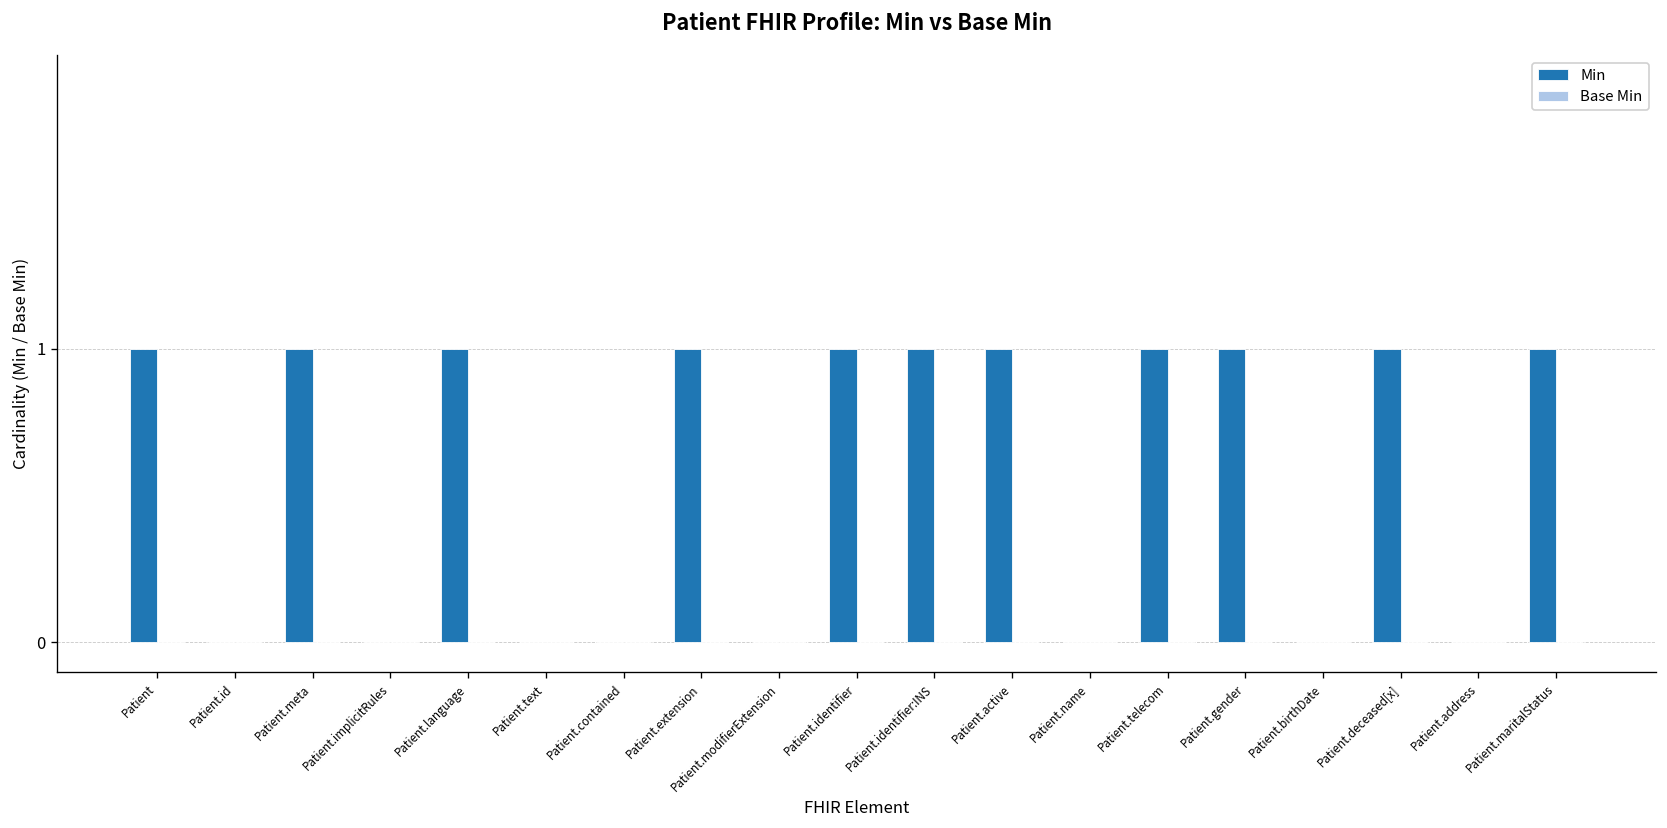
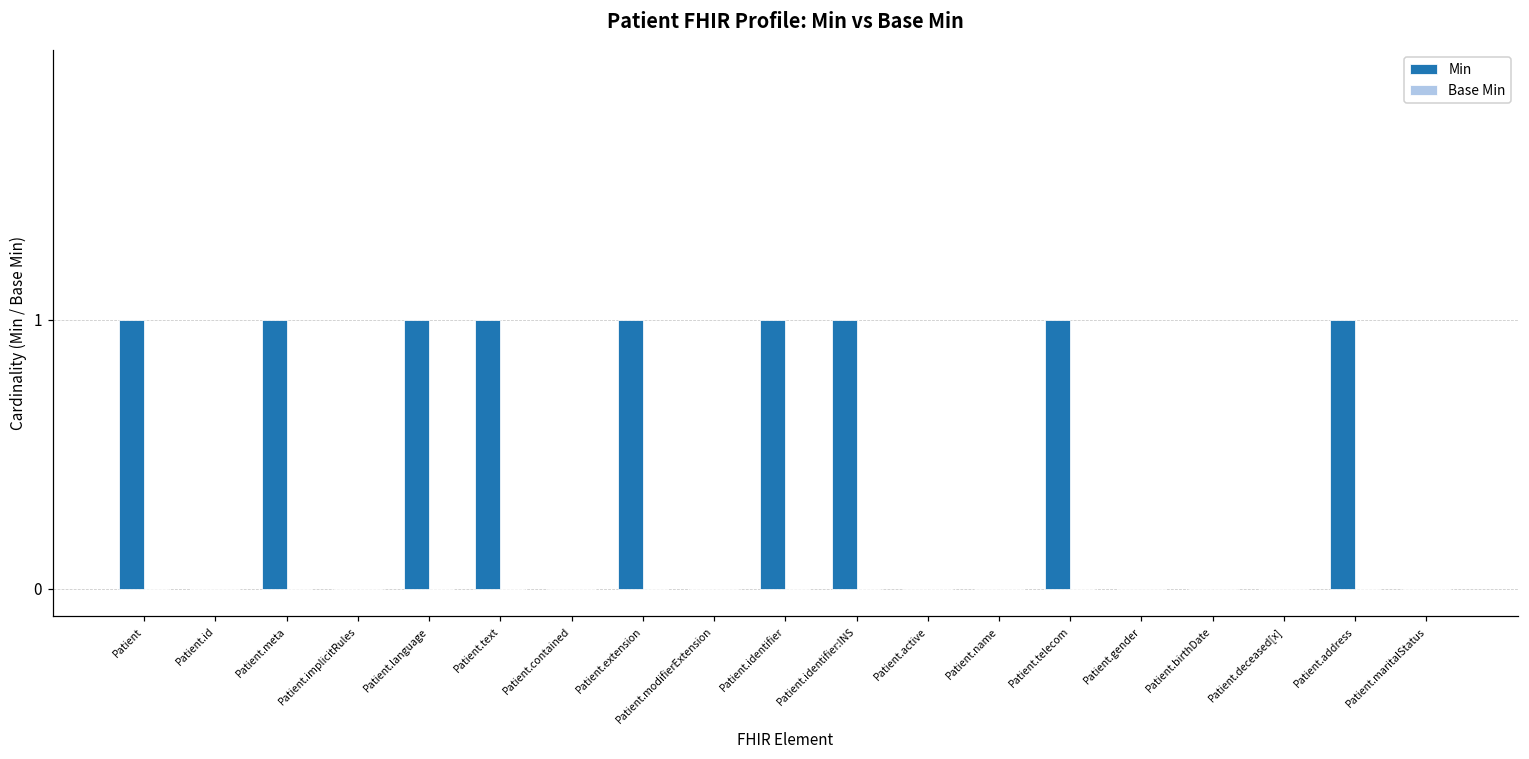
Min, Patient.text: 0 -> 1
Min, Patient.active: 1 -> 0
Min, Patient.gender: 1 -> 0
Min, Patient.deceased[x]: 1 -> 0
Min, Patient.address: 0 -> 1
Min, Patient.maritalStatus: 1 -> 0
